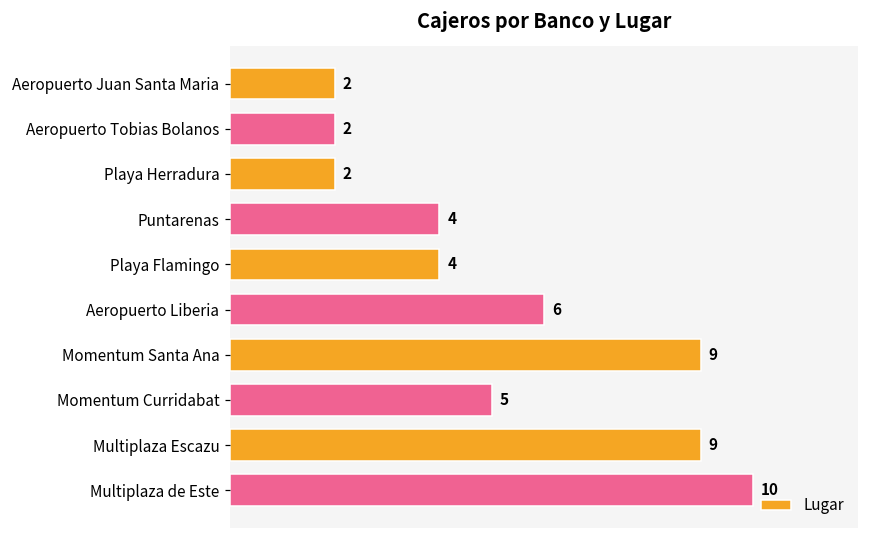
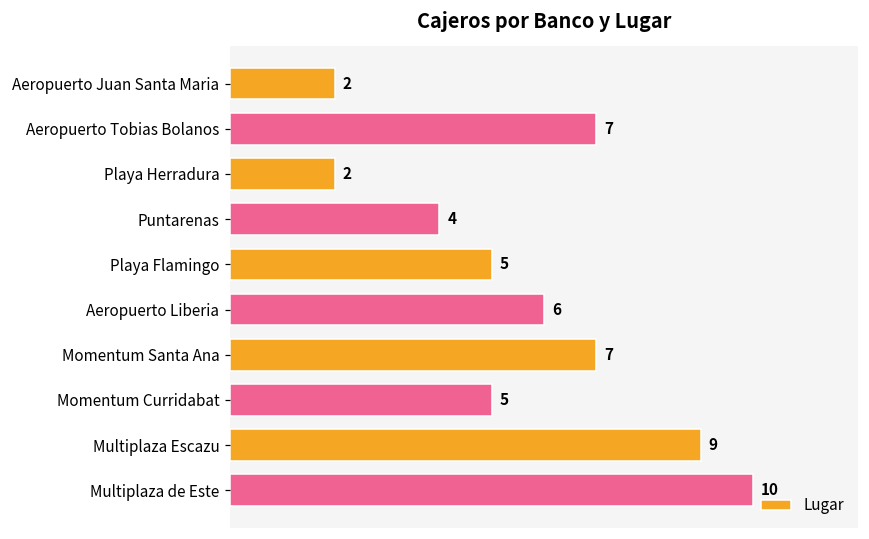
Aeropuerto Tobias Bolanos: 2 -> 7
Playa Flamingo: 4 -> 5
Momentum Santa Ana: 9 -> 7
